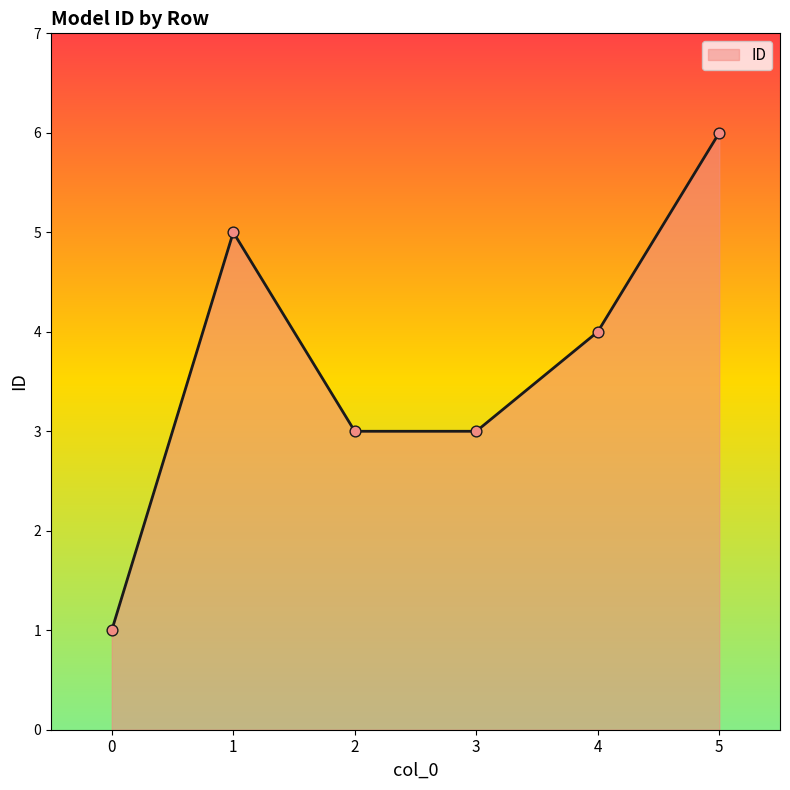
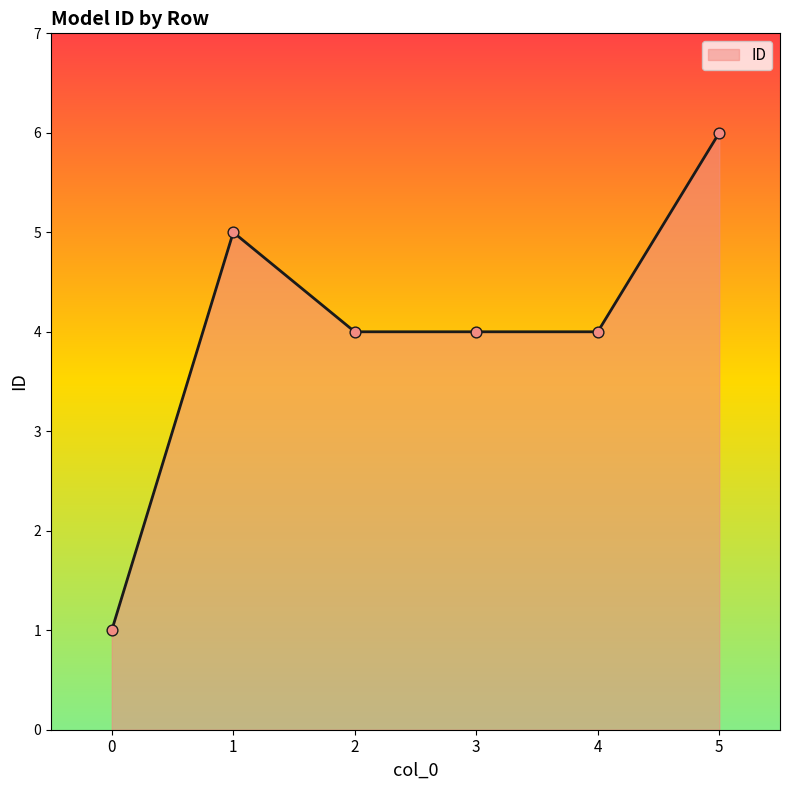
2: 3 -> 4
3: 3 -> 4
